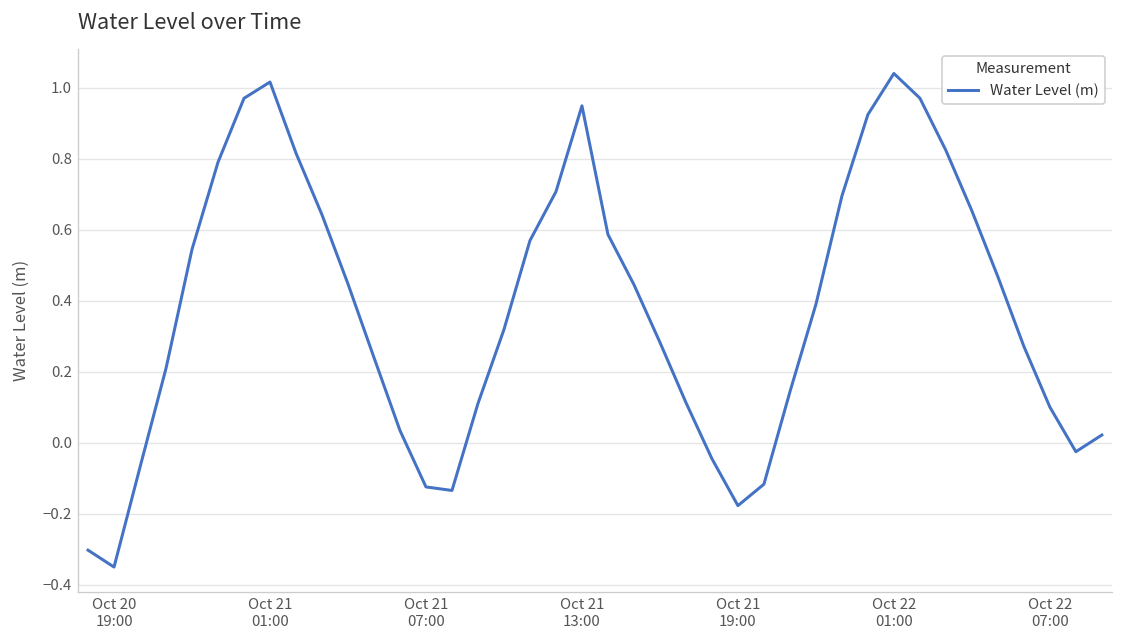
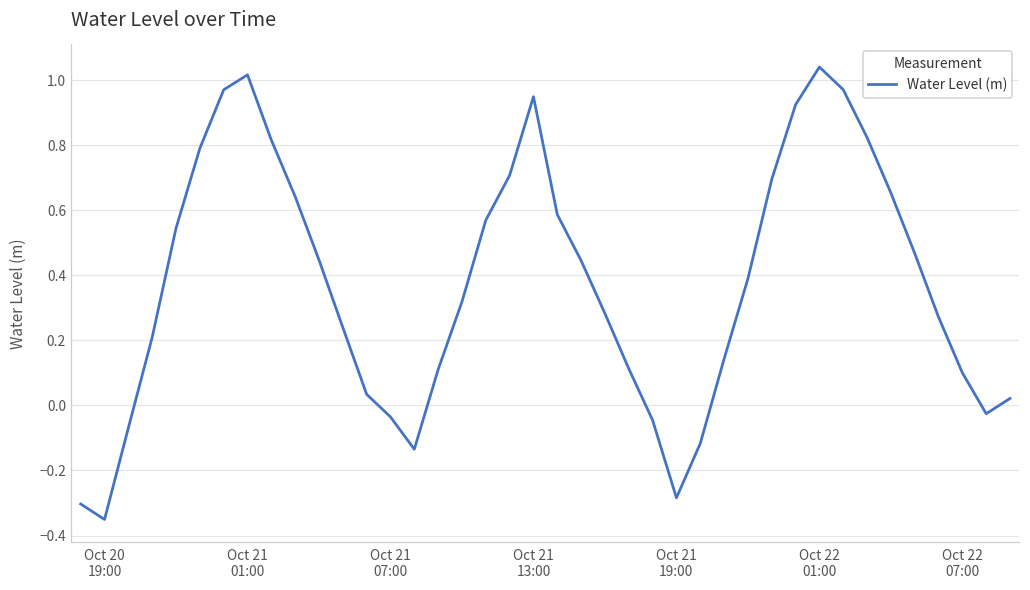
Oct 21 07:00: -0.12 -> -0.04
Oct 21 19:00: -0.18 -> -0.28
